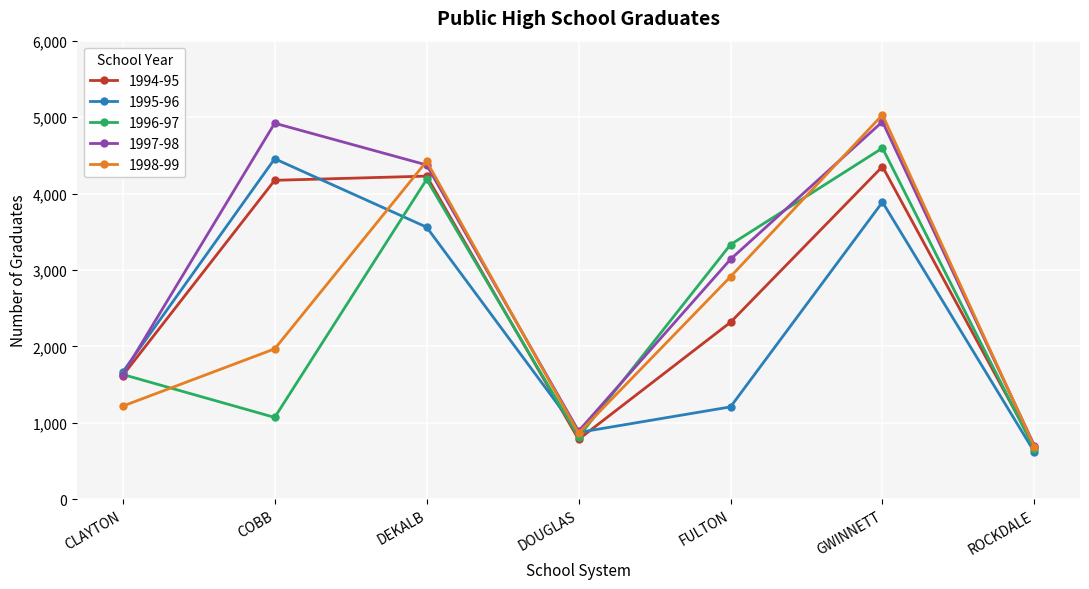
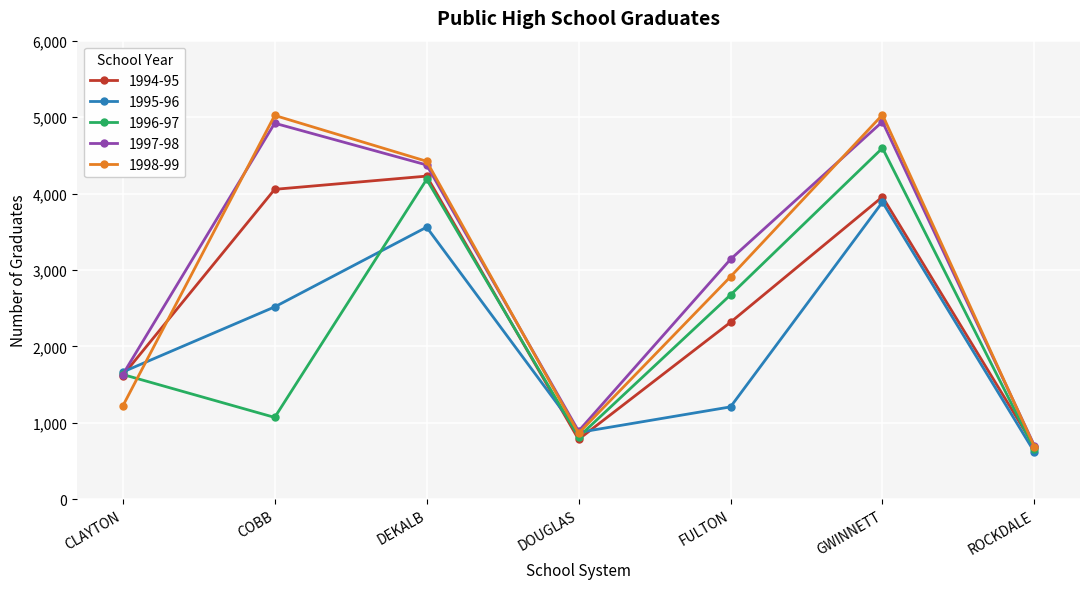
1994-95, COBB: 4,200 -> 4,100
1995-96, COBB: 4,500 -> 2,500
1998-99, COBB: 2,000 -> 5,000
1996-97, FULTON: 3,300 -> 2,700
1994-95, GWINNETT: 4,400 -> 4,000
